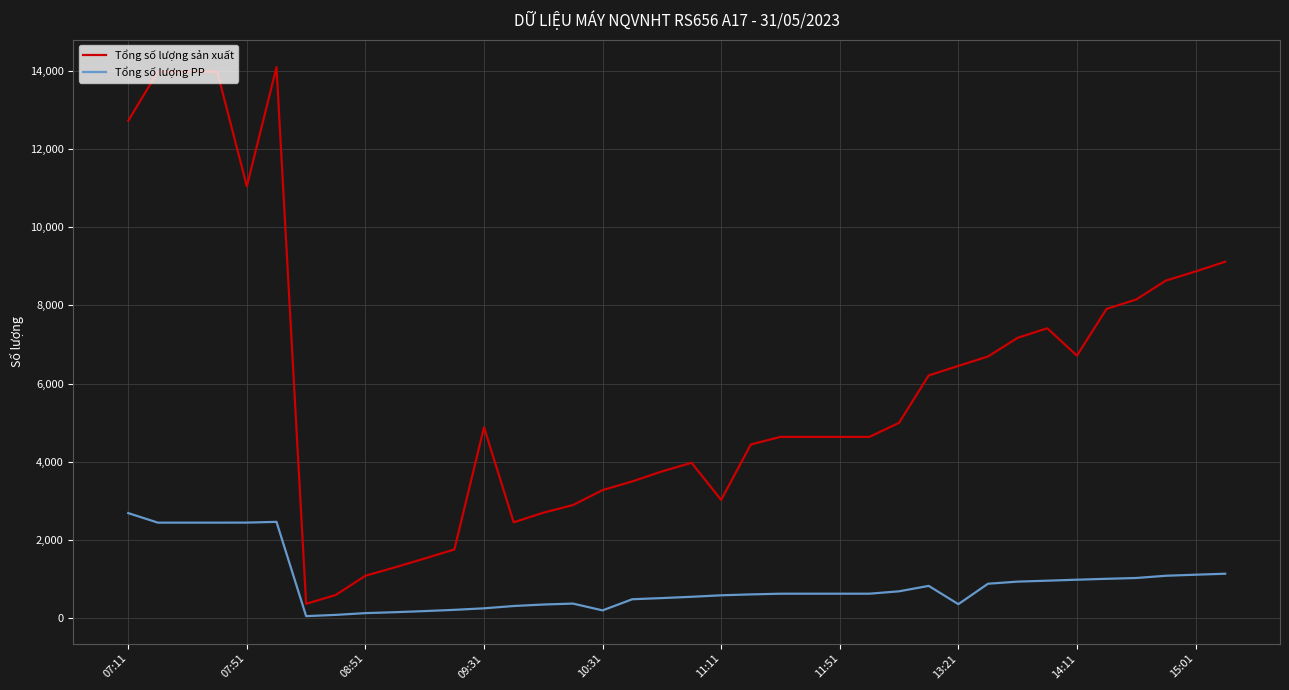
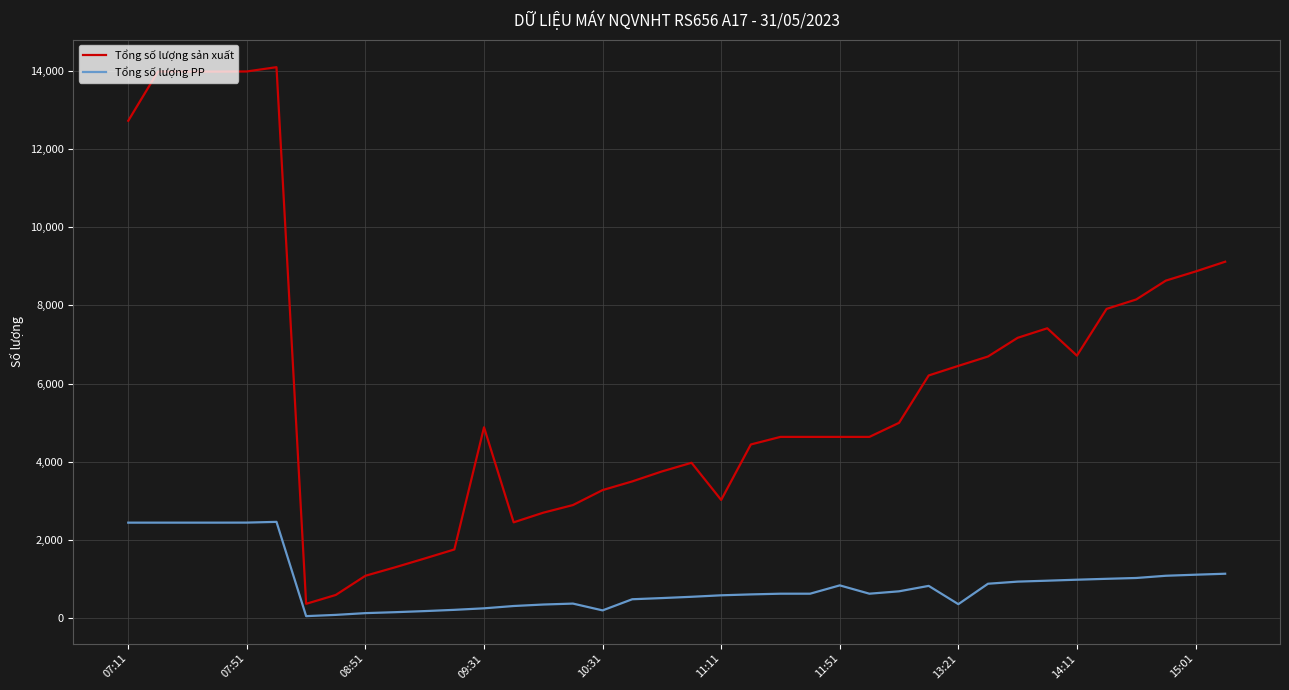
Tổng số lượng PP, 07:11: 2,700 -> 2,400
Tổng số lượng sản xuất, 07:51: 11,000 -> 14,000
Tổng số lượng PP, 11:51: 600 -> 800
